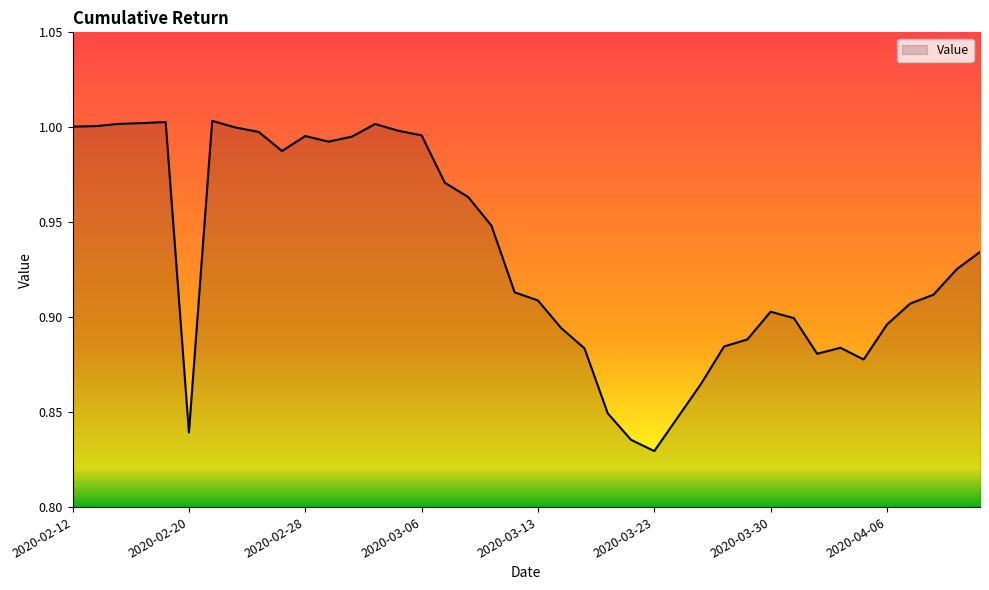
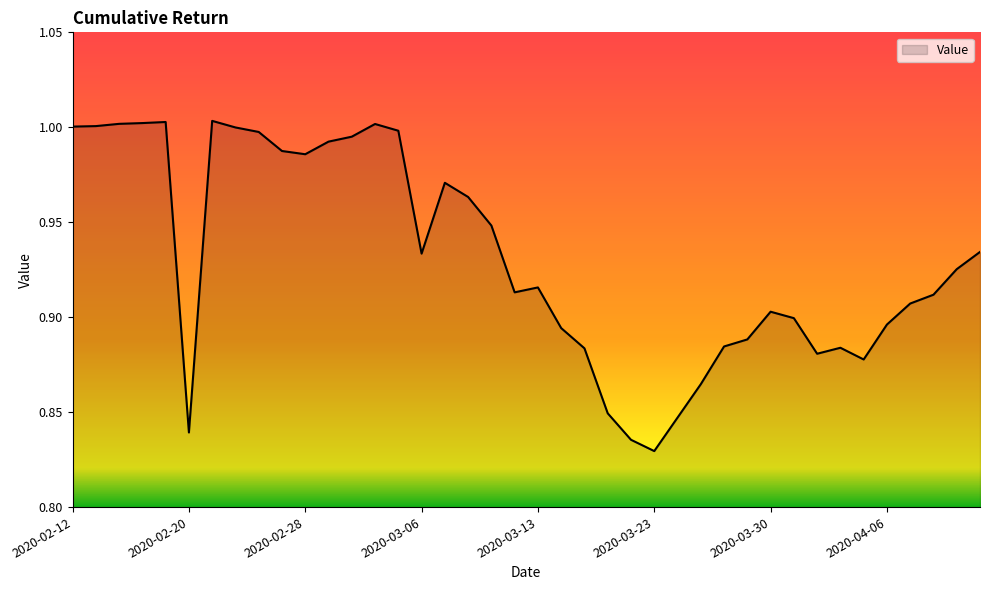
2020-02-28: 0.995 -> 0.986
2020-03-06: 0.996 -> 0.933
2020-03-13: 0.909 -> 0.916
